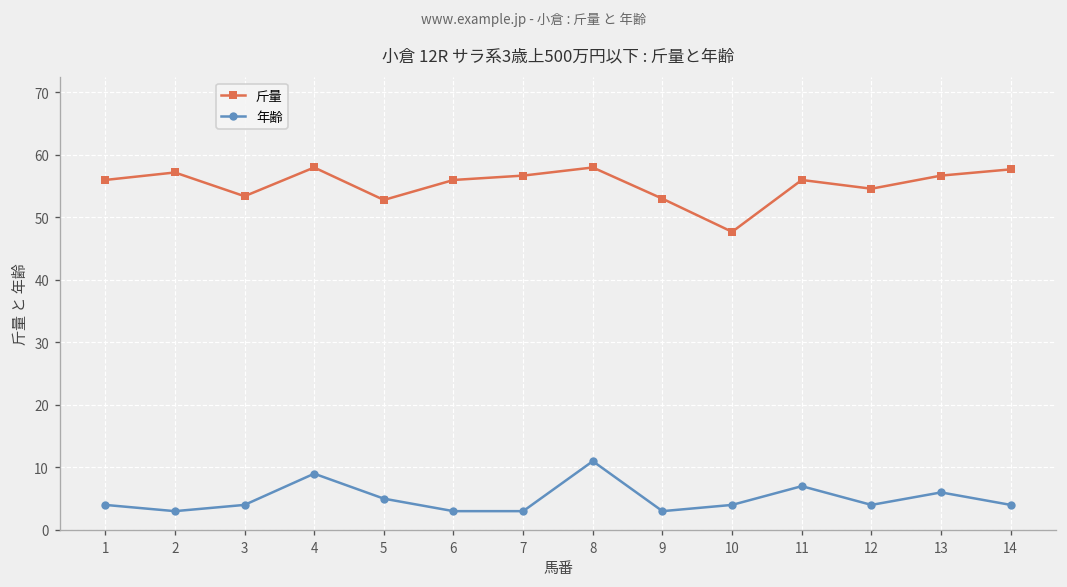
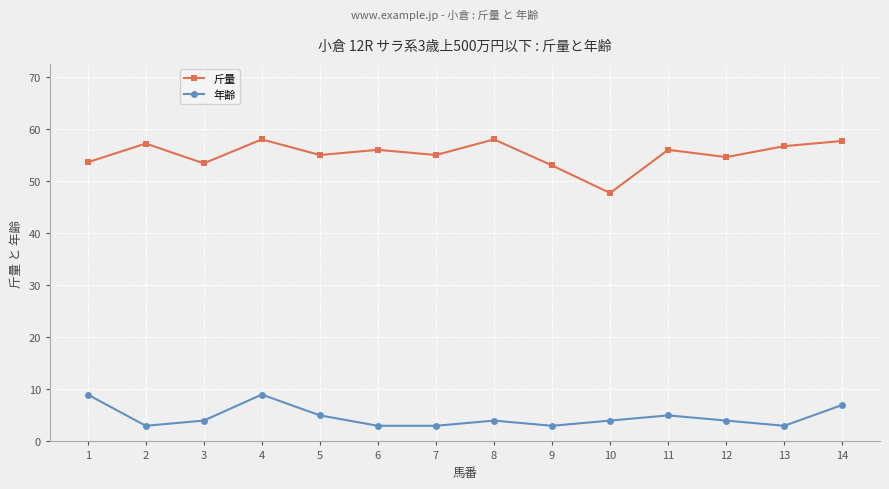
斤量, 1: 56 -> 54
年齢, 1: 4 -> 9
斤量, 5: 53 -> 55
斤量, 7: 57 -> 55
年齢, 8: 11 -> 4
年齢, 11: 7 -> 5
年齢, 13: 6 -> 3
年齢, 14: 4 -> 7
